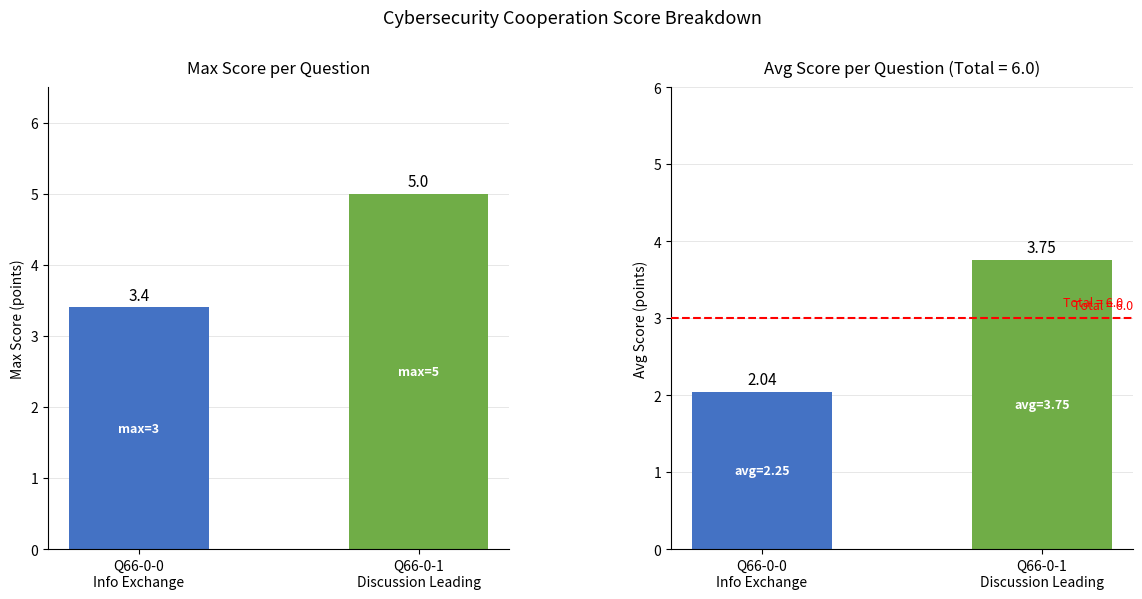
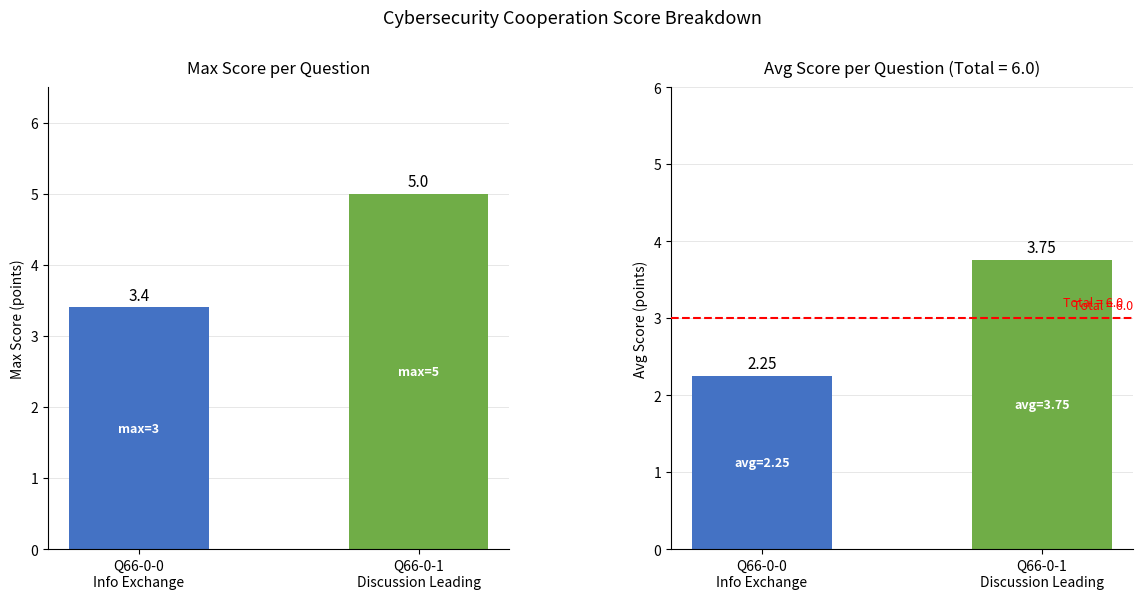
Avg Score per Question (Total = 6.0), Q66-0-0 Info Exchange: 2.04 -> 2.25
